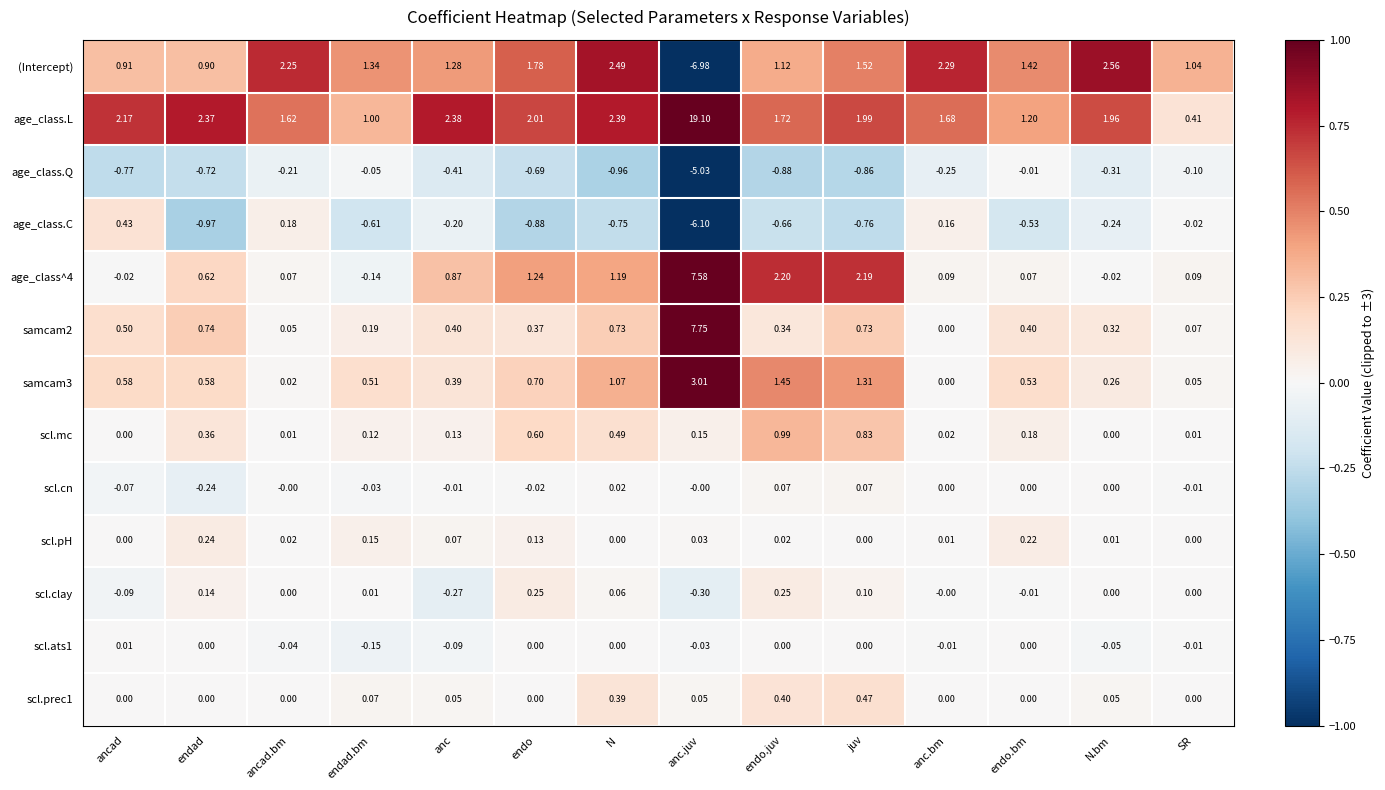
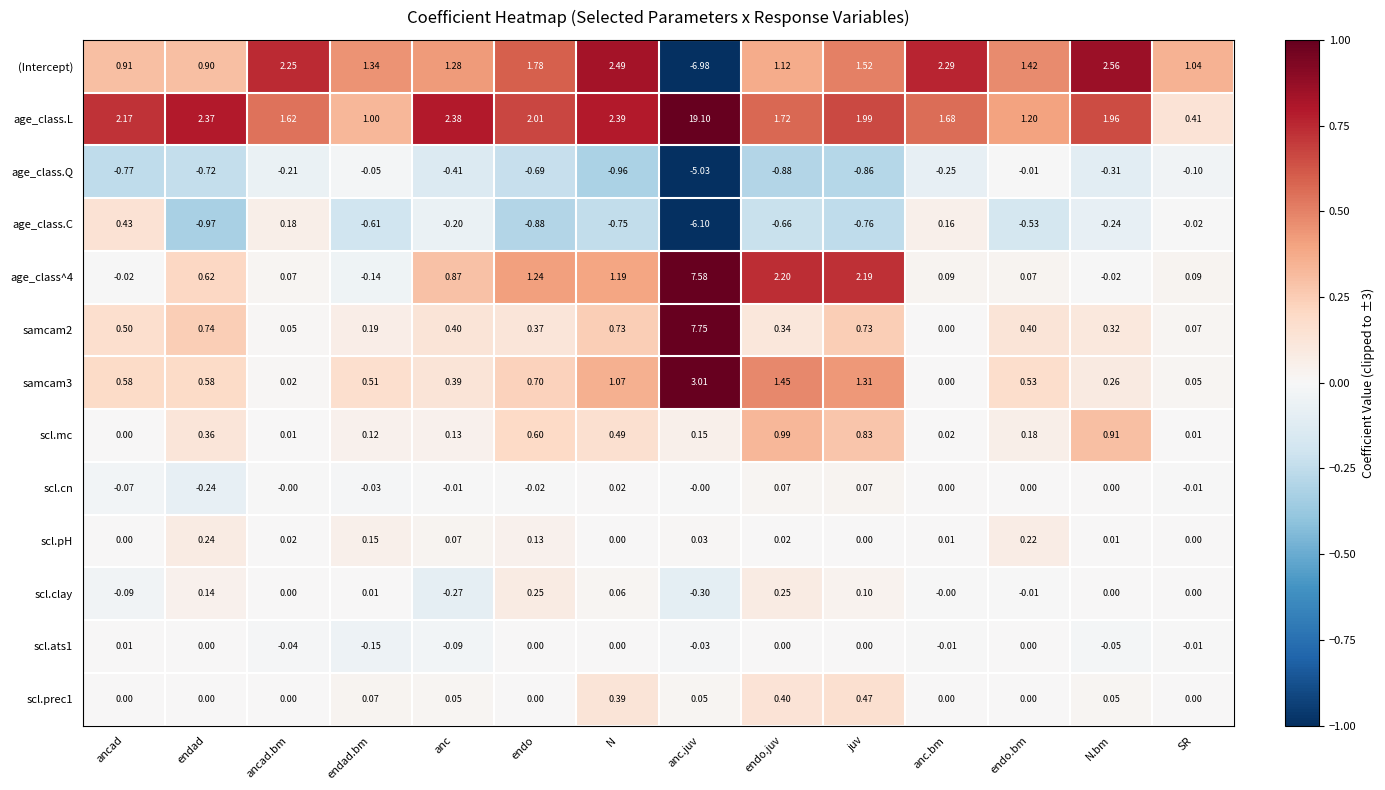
scl.mc, N.bm: 0.00 -> 0.91
